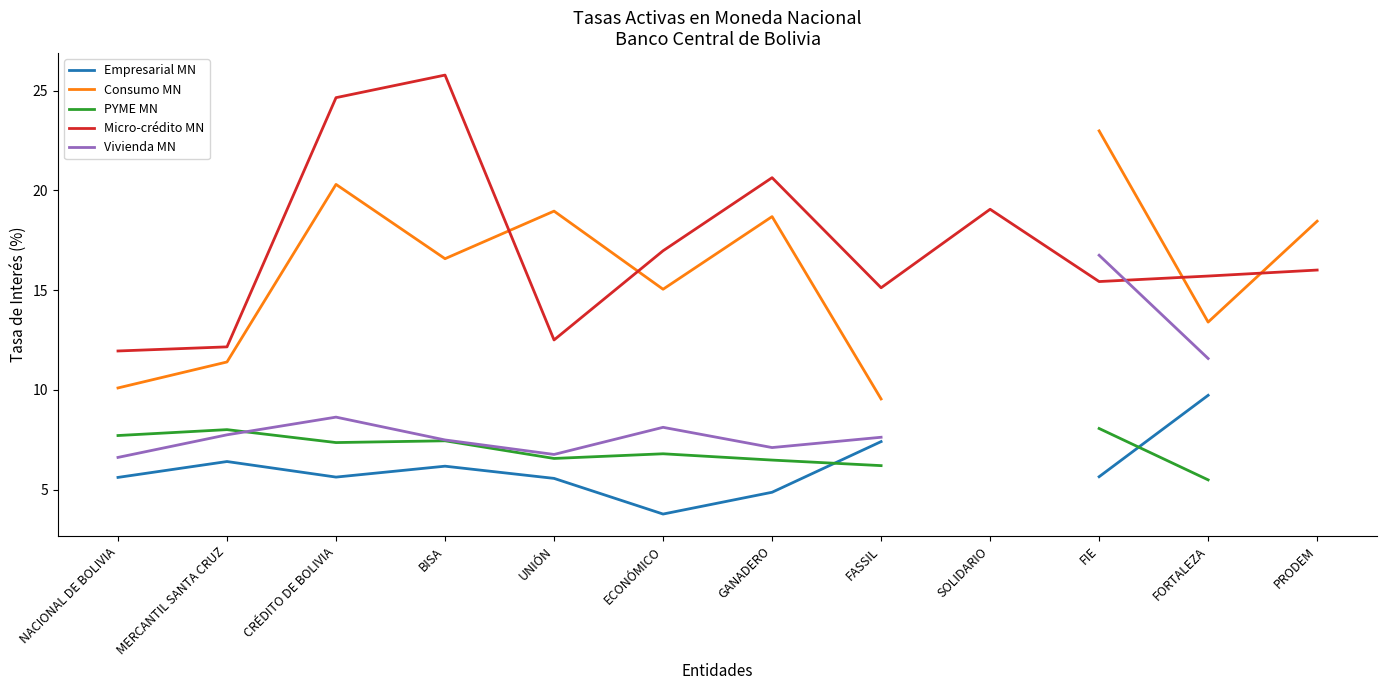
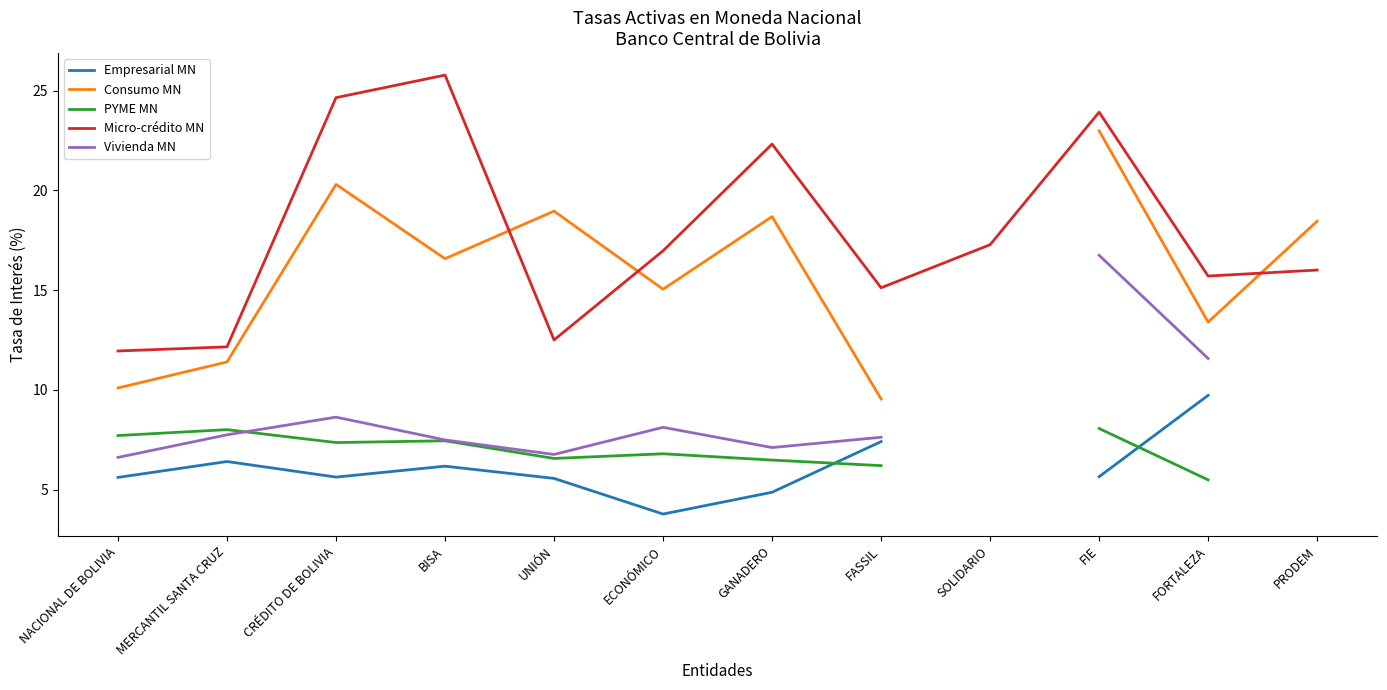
Micro-crédito MN, GANADERO: 20.6 -> 22.3
Micro-crédito MN, SOLIDARIO: 19.1 -> 17.3
Micro-crédito MN, FIE: 15.4 -> 23.9
